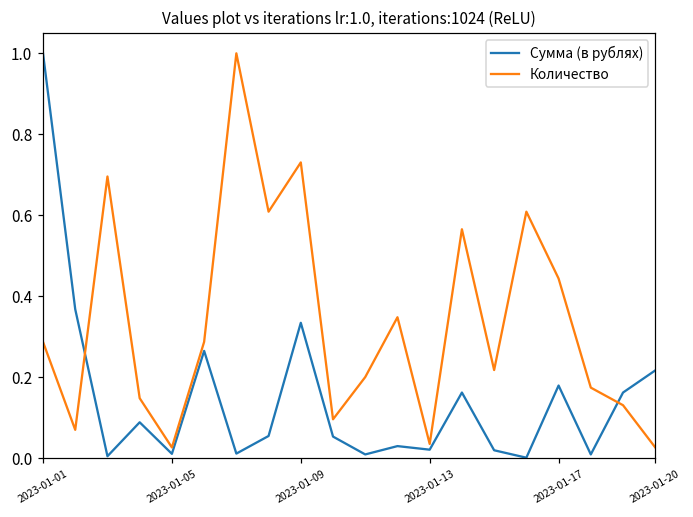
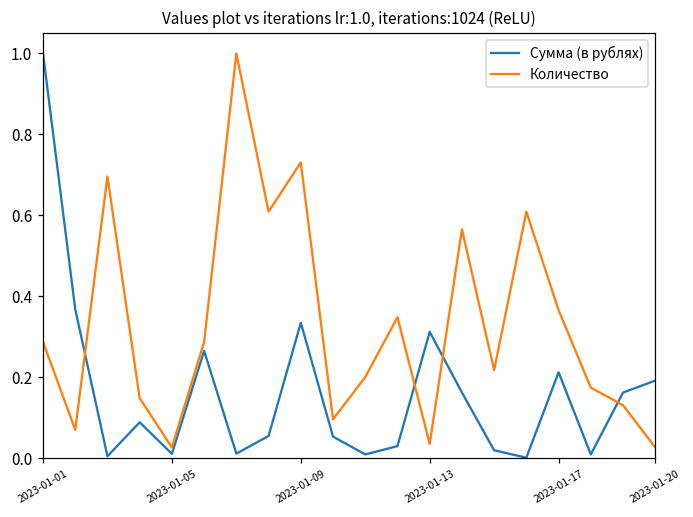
Сумма (в рублях), 2023-01-13: 0.02 -> 0.31
Сумма (в рублях), 2023-01-17: 0.18 -> 0.21
Количество, 2023-01-17: 0.44 -> 0.37
Сумма (в рублях), 2023-01-20: 0.22 -> 0.19
